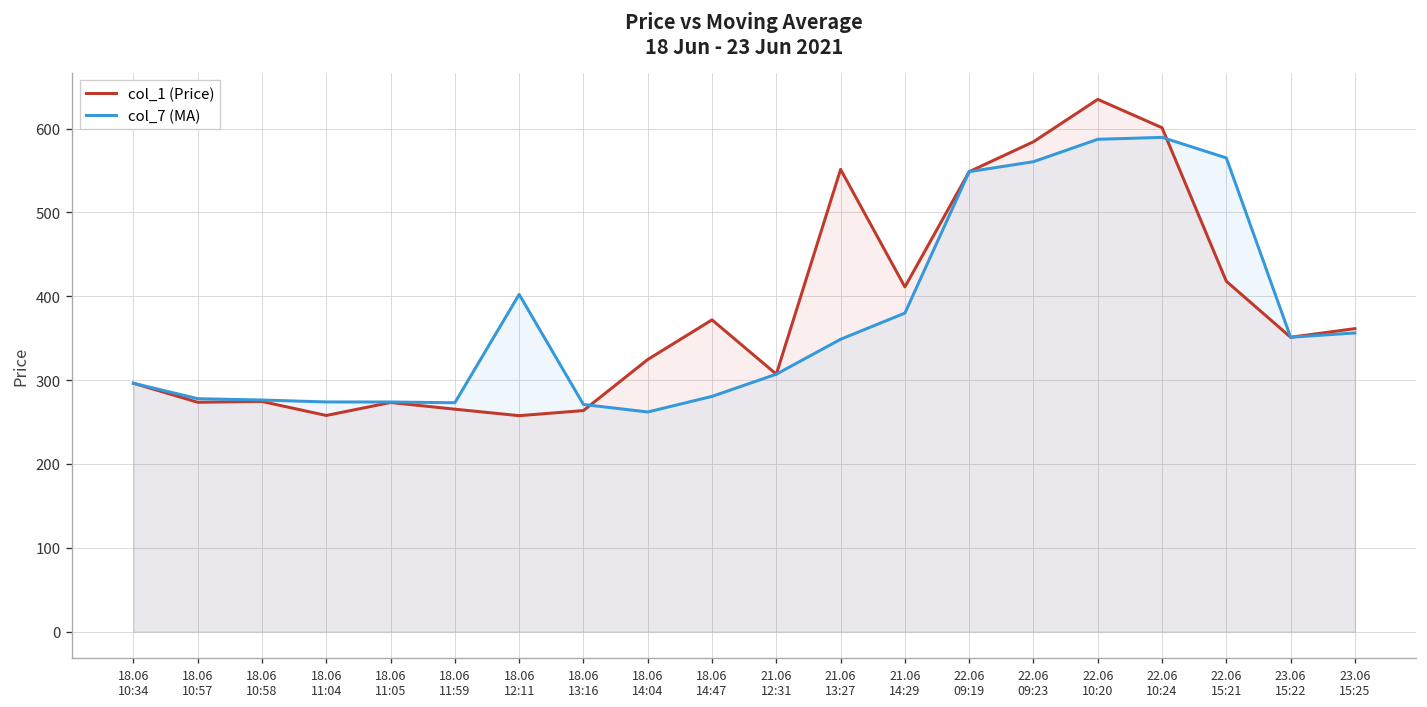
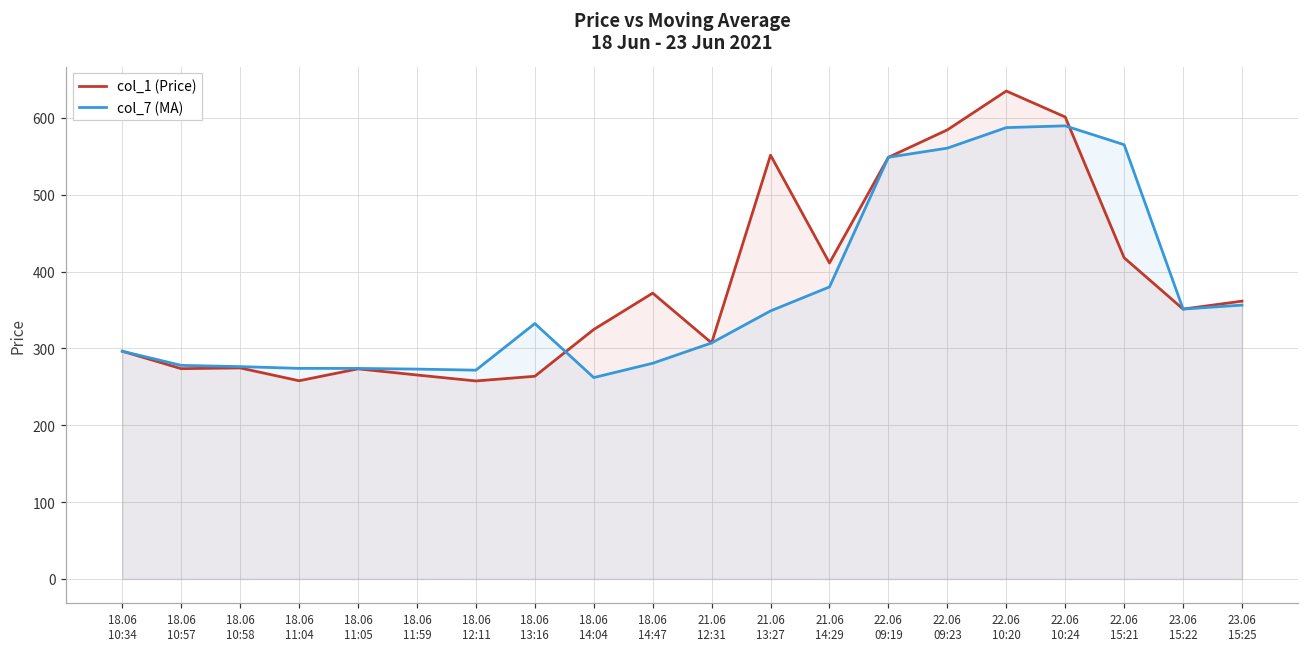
col_7 (MA), 18.06 12:11: 400 -> 270
col_7 (MA), 18.06 13:16: 270 -> 330
